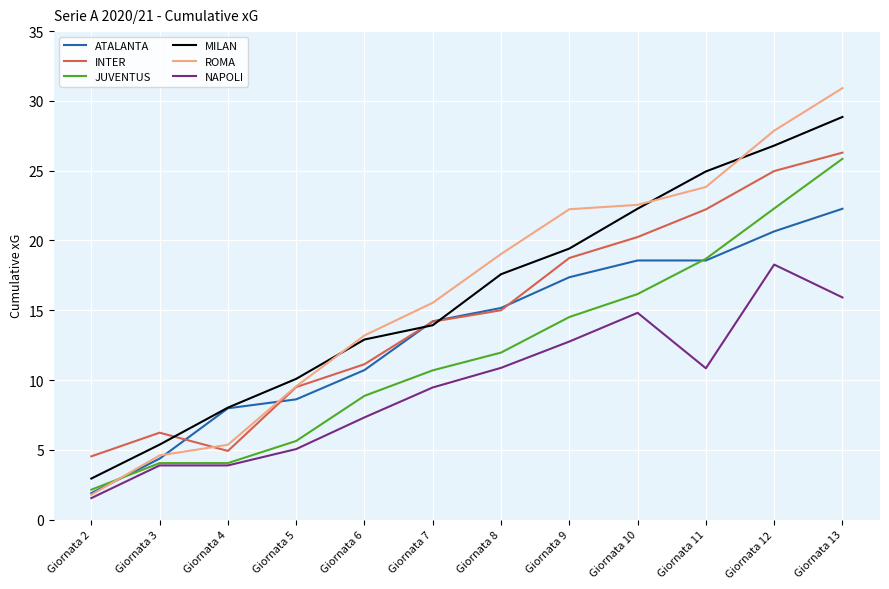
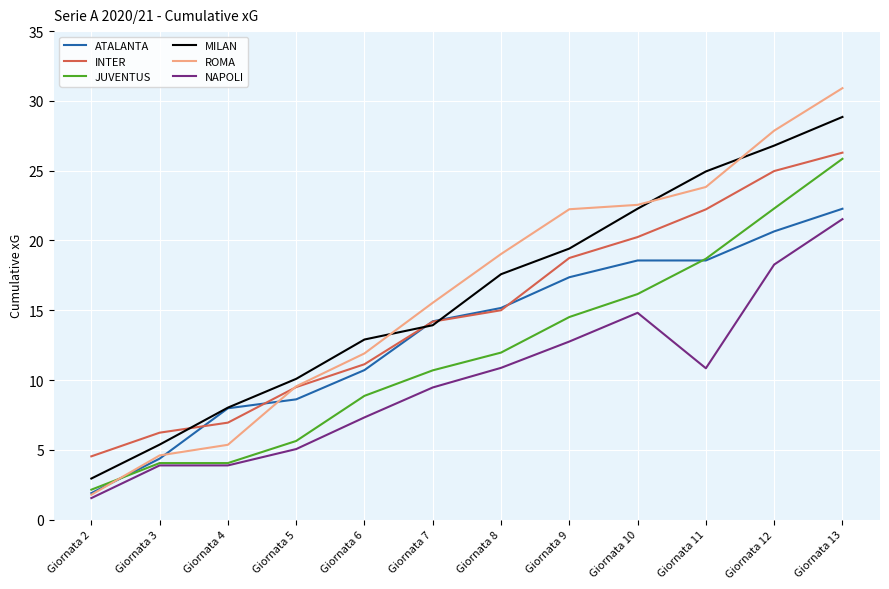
INTER, Giornata 4: 4.9 -> 6.9
ROMA, Giornata 6: 13.2 -> 11.9
NAPOLI, Giornata 13: 15.9 -> 21.5
